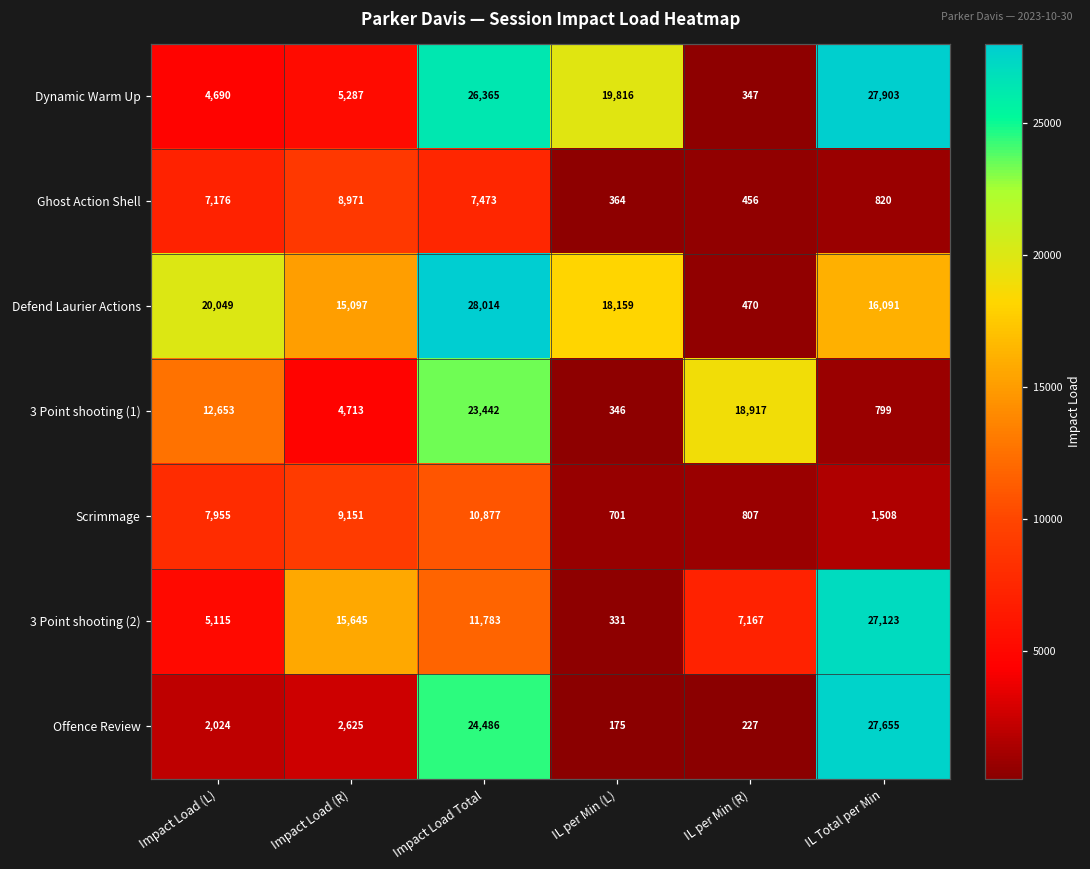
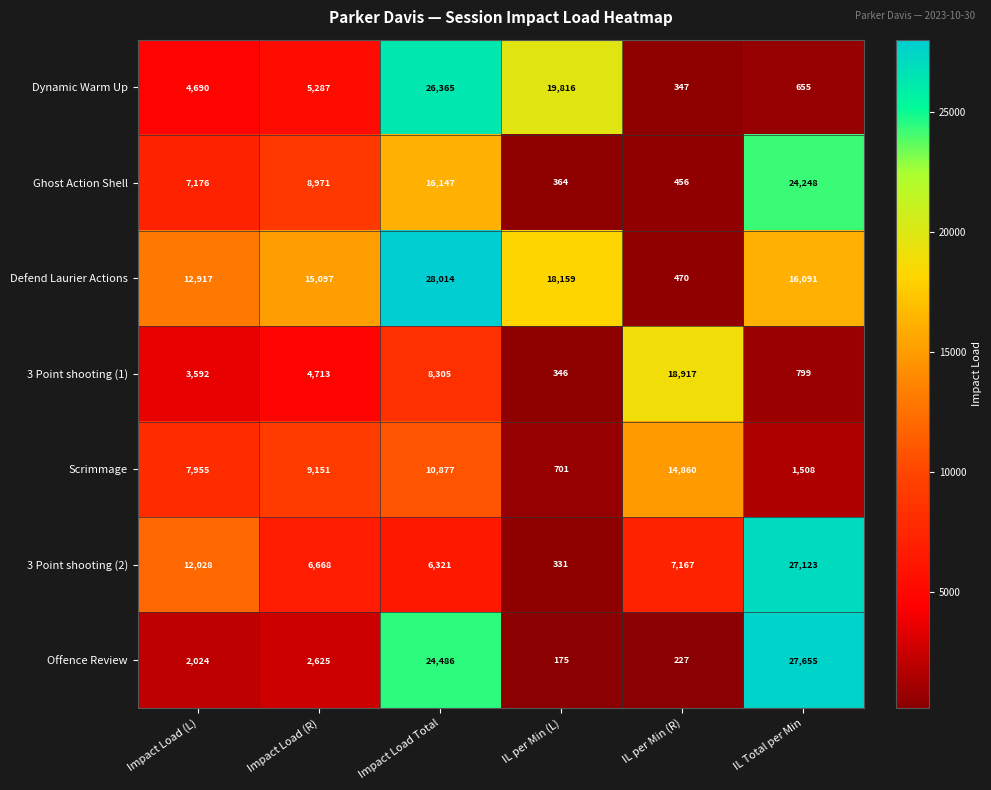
Dynamic Warm Up, IL Total per Min: 27,903 -> 655
Ghost Action Shell, Impact Load Total: 7,473 -> 16,147
Ghost Action Shell, IL Total per Min: 820 -> 24,248
Defend Laurier Actions, Impact Load (L): 20,049 -> 12,917
3 Point shooting (1), Impact Load (L): 12,653 -> 3,592
3 Point shooting (1), Impact Load Total: 23,442 -> 8,305
Scrimmage, IL per Min (R): 807 -> 14,860
3 Point shooting (2), Impact Load (L): 5,115 -> 12,028
3 Point shooting (2), Impact Load (R): 15,645 -> 6,668
3 Point shooting (2), Impact Load Total: 11,783 -> 6,321
